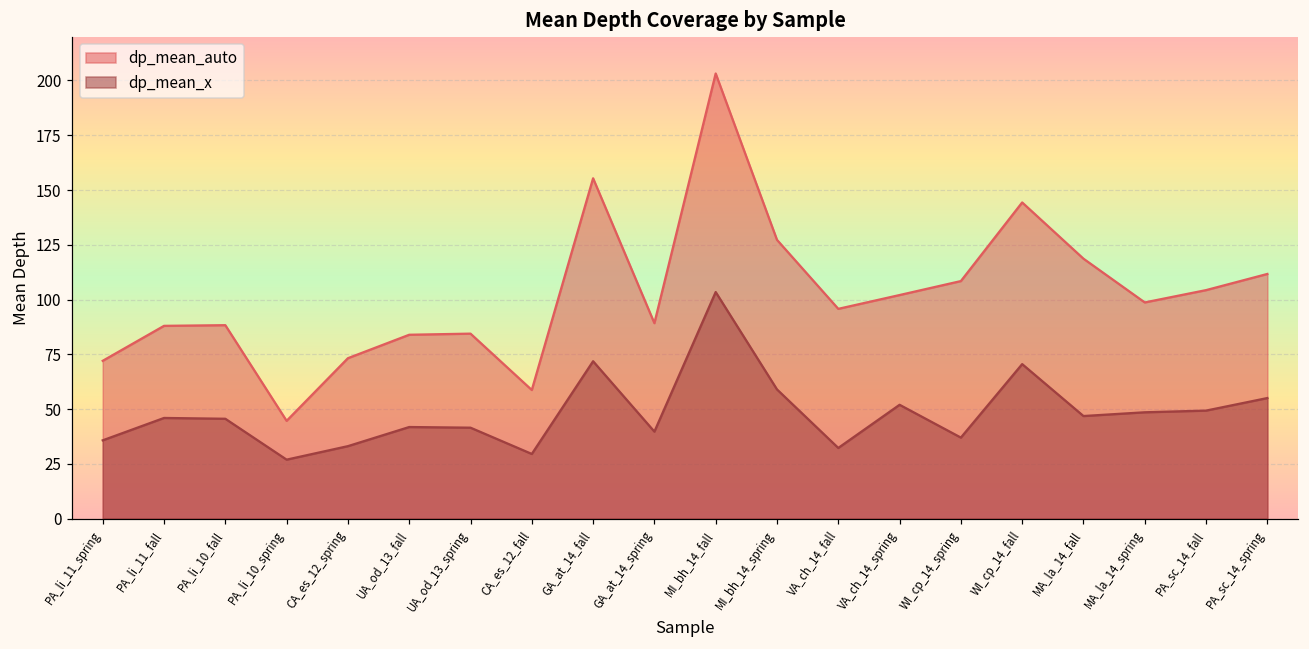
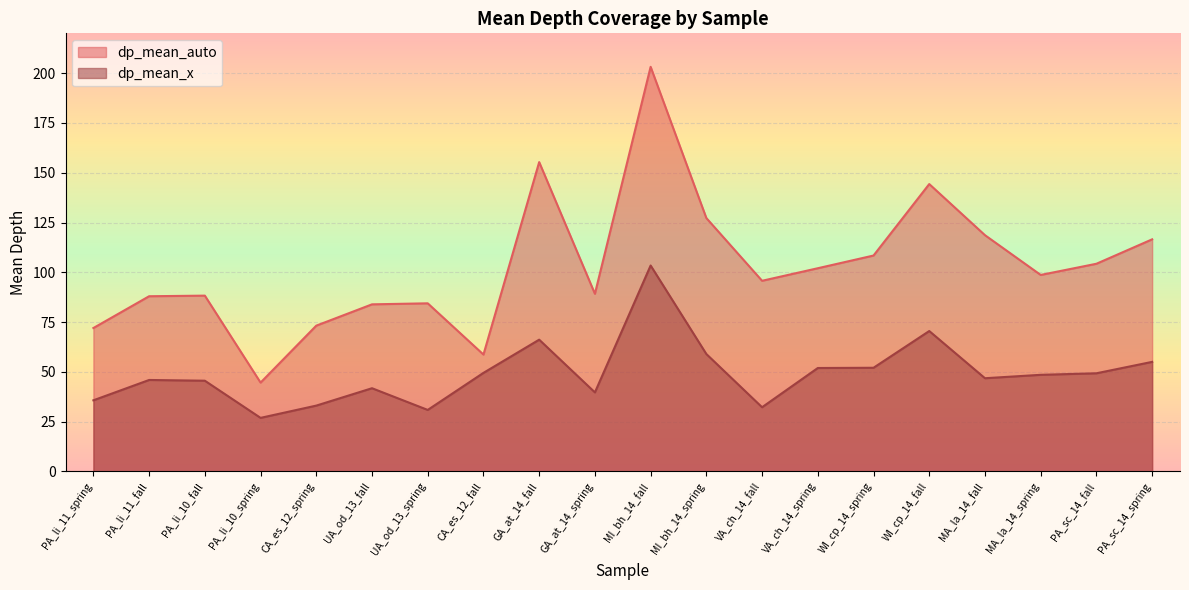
dp_mean_x, UA_od_13_spring: 41 -> 31
dp_mean_x, CA_es_12_fall: 30 -> 50
dp_mean_x, GA_at_14_fall: 72 -> 66
dp_mean_x, WI_cp_14_spring: 37 -> 52
dp_mean_auto, PA_sc_14_spring: 112 -> 117
